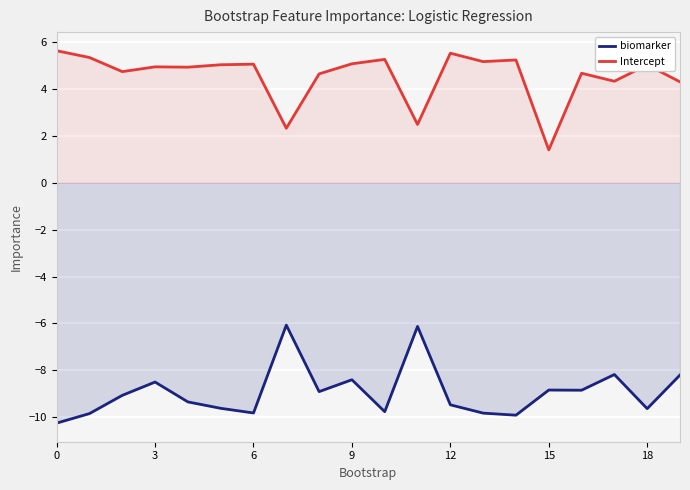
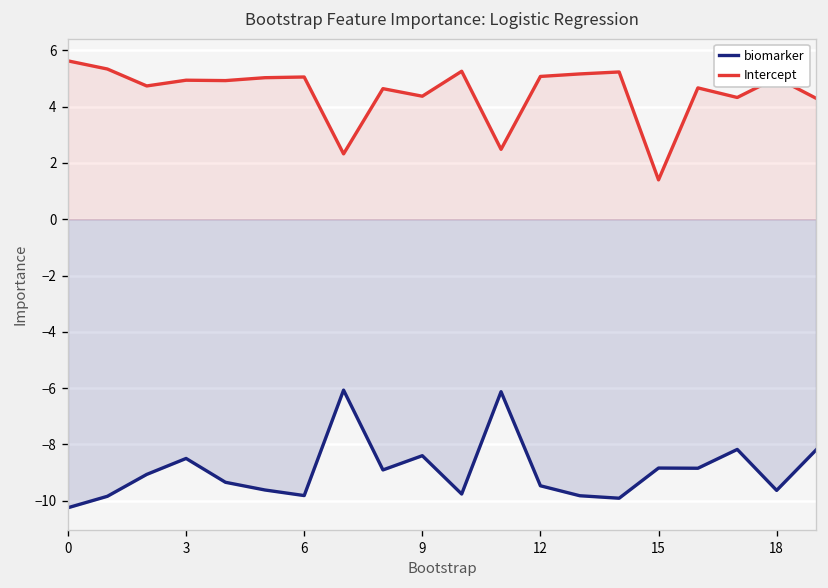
Intercept, 9: 5.1 -> 4.4
Intercept, 12: 5.5 -> 5.1
